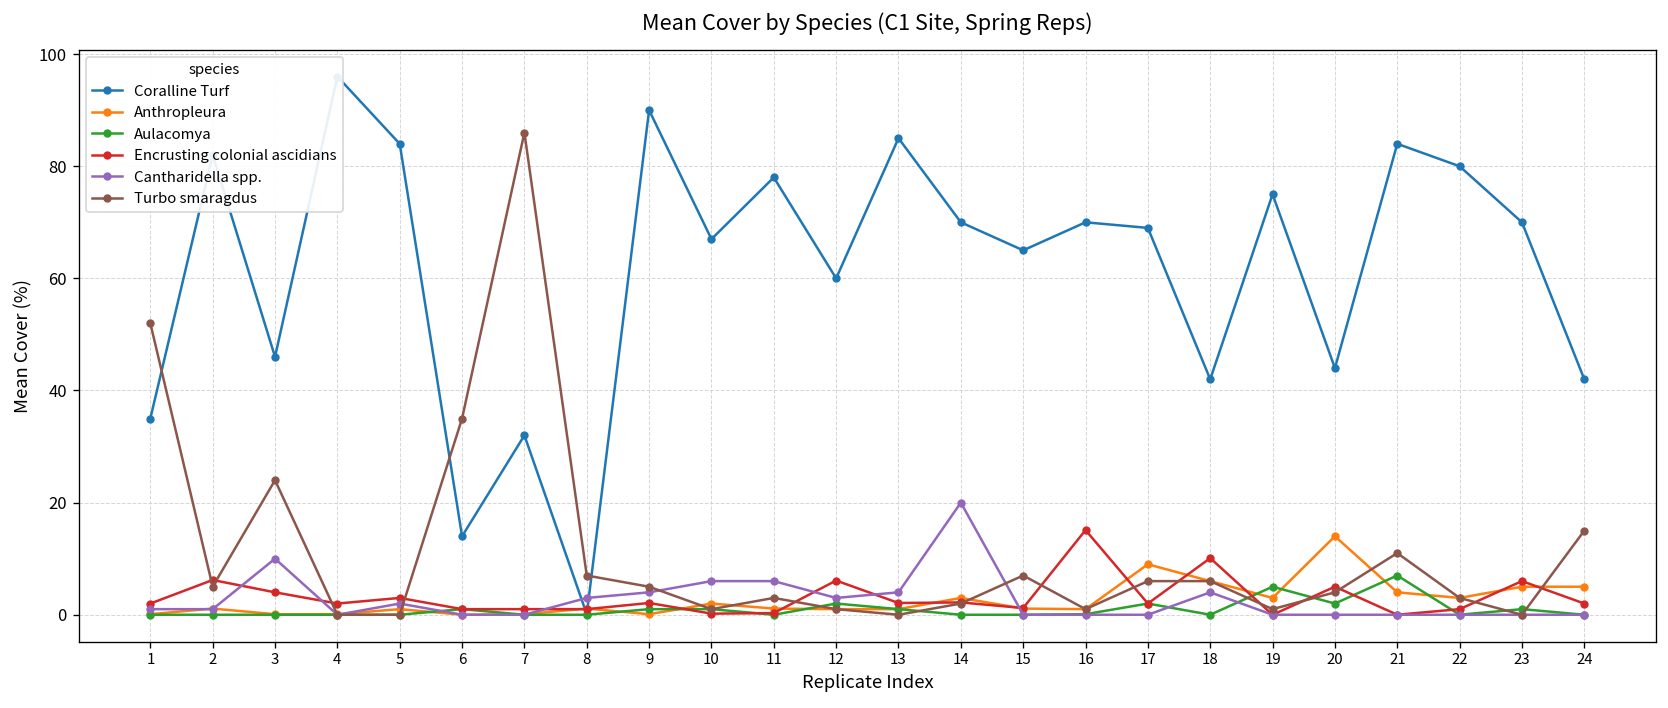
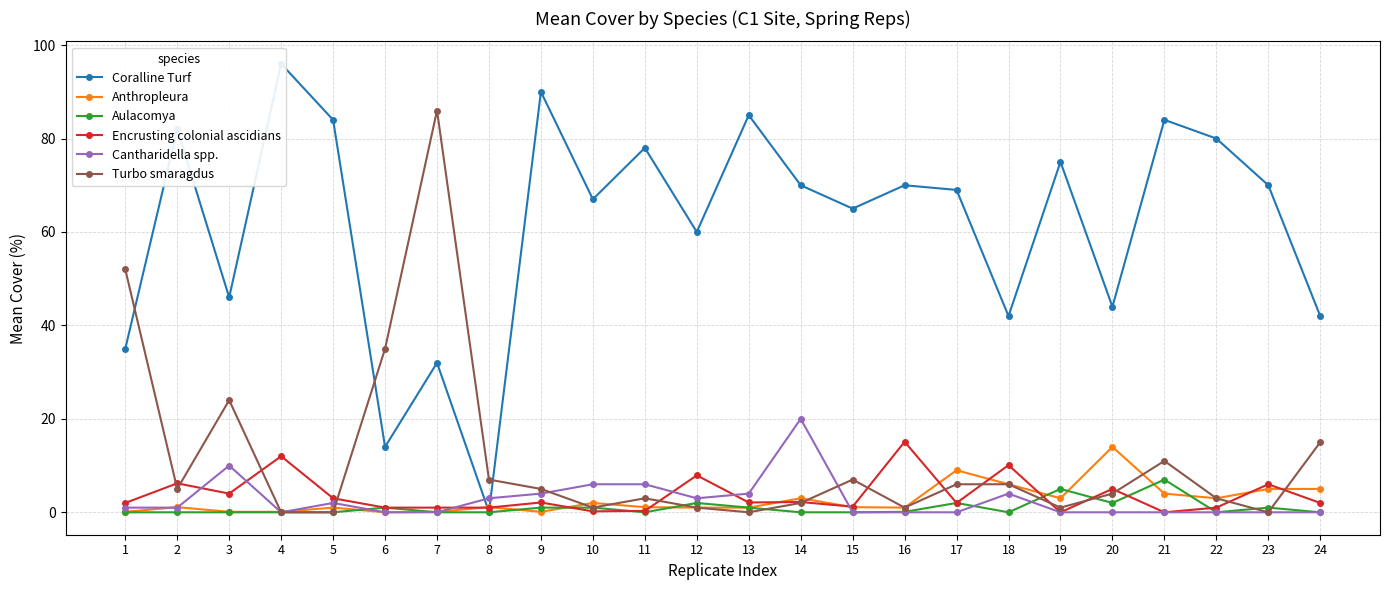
Encrusting colonial ascidians, 4: 2 -> 12
Encrusting colonial ascidians, 12: 6 -> 8
